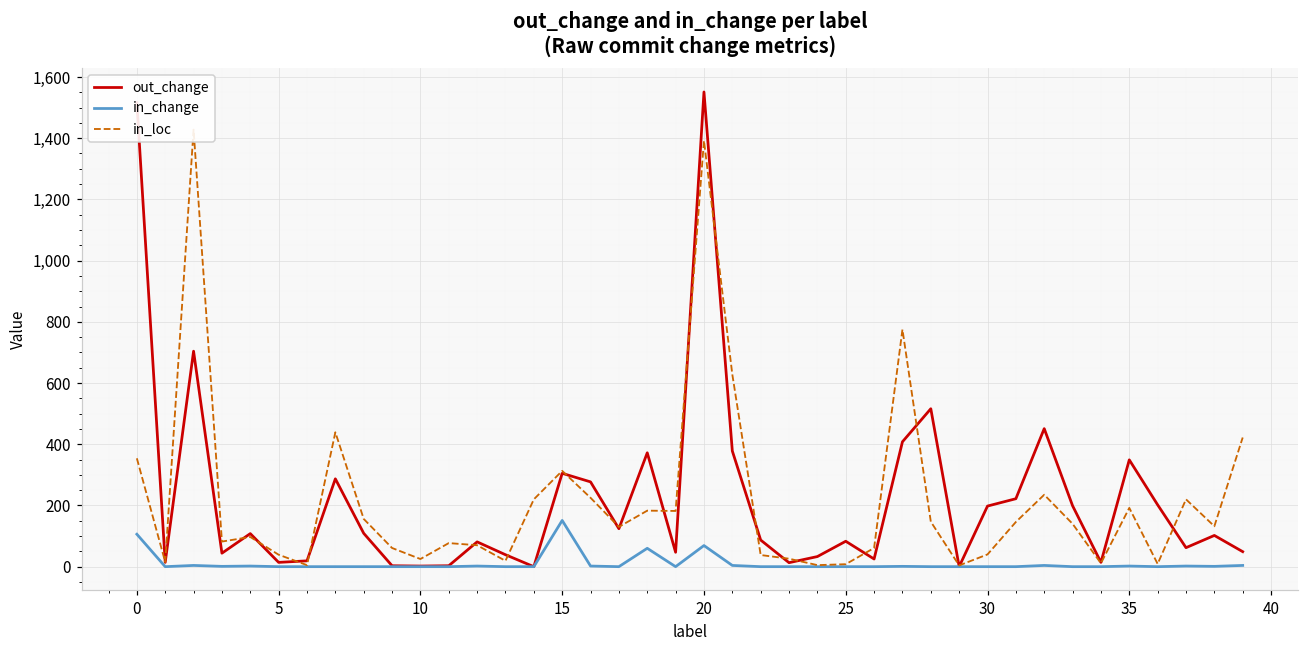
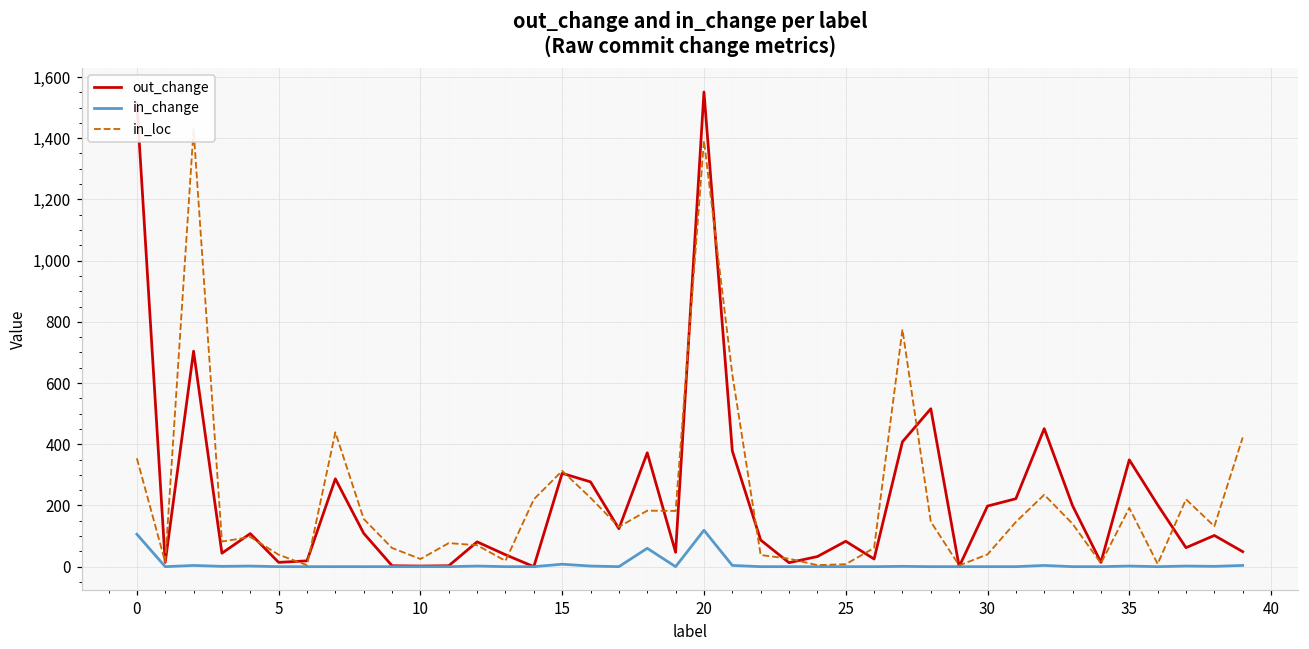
in_change, 15: 150 -> 10
in_change, 20: 70 -> 120
